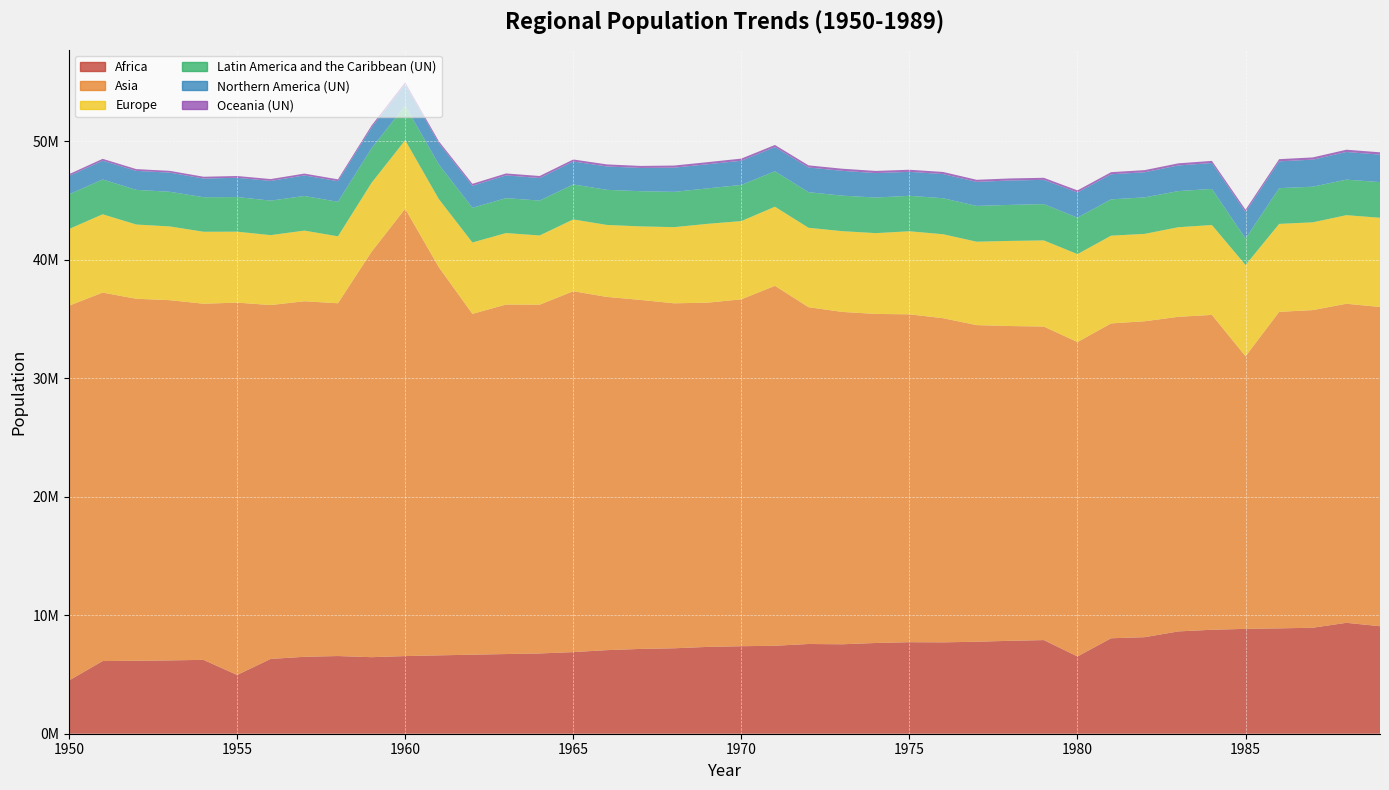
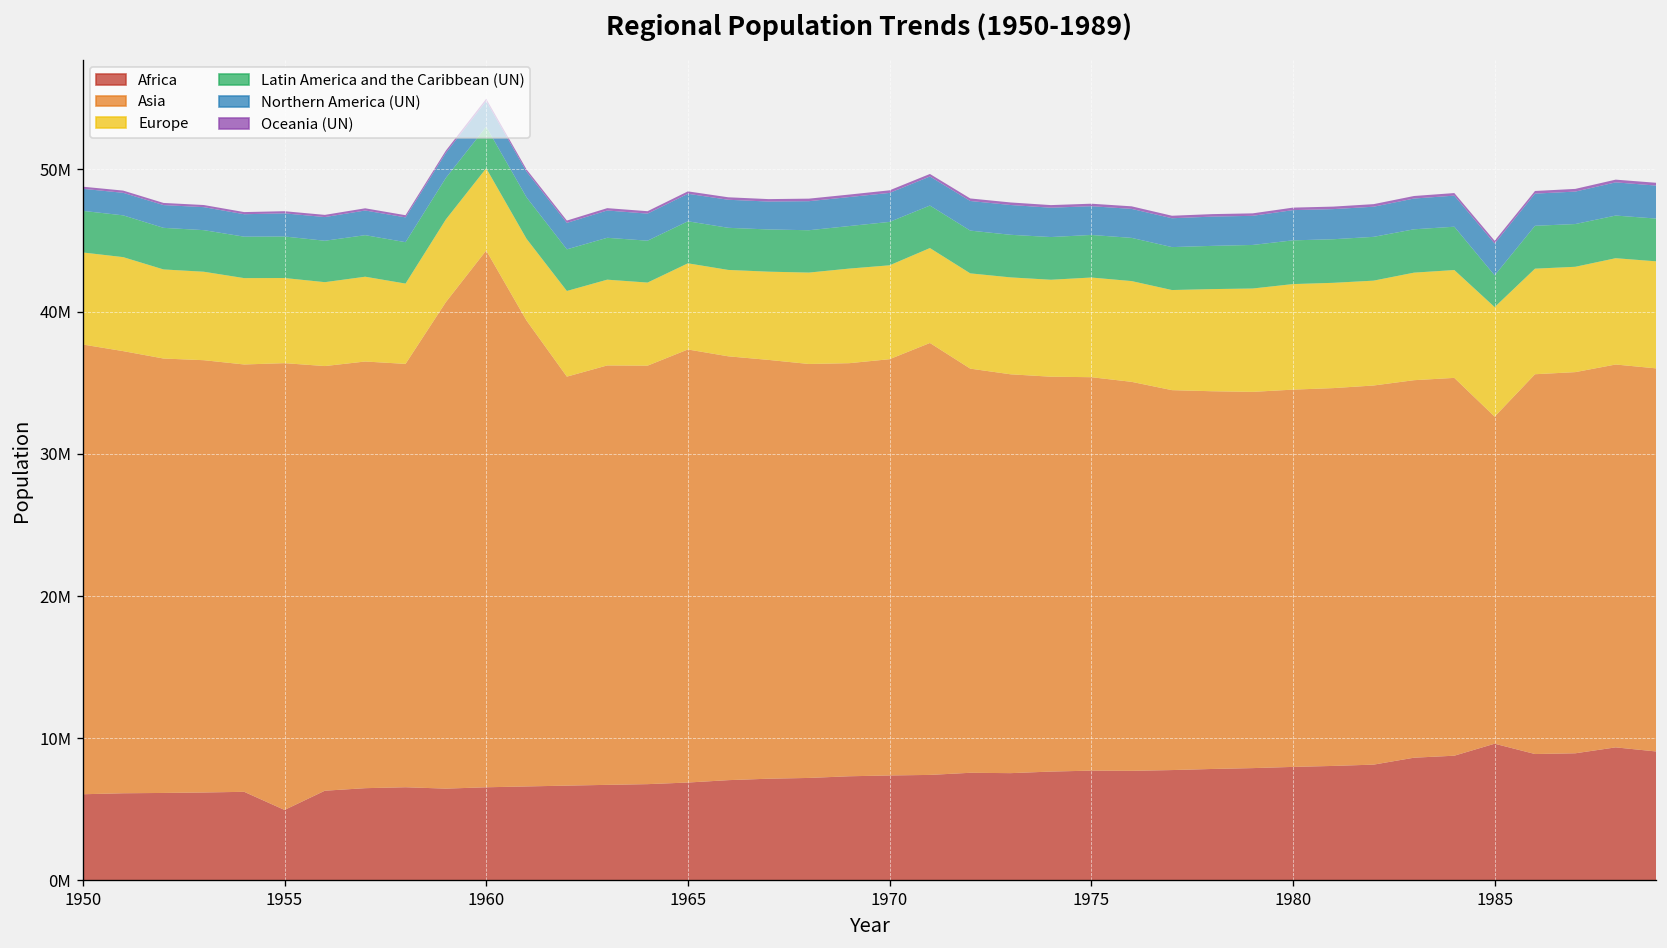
Africa, 1950: 4500000 -> 6100000
Africa, 1980: 6500000 -> 8000000
Africa, 1985: 8800000 -> 9600000
